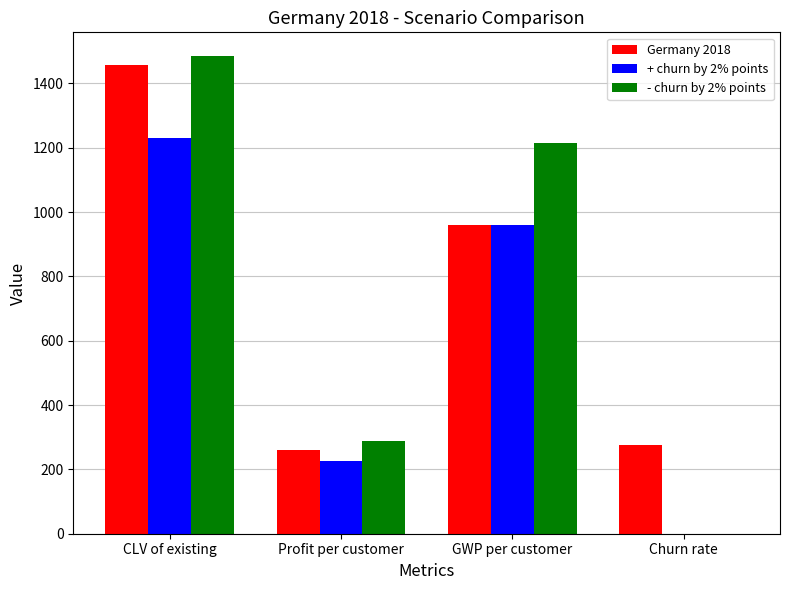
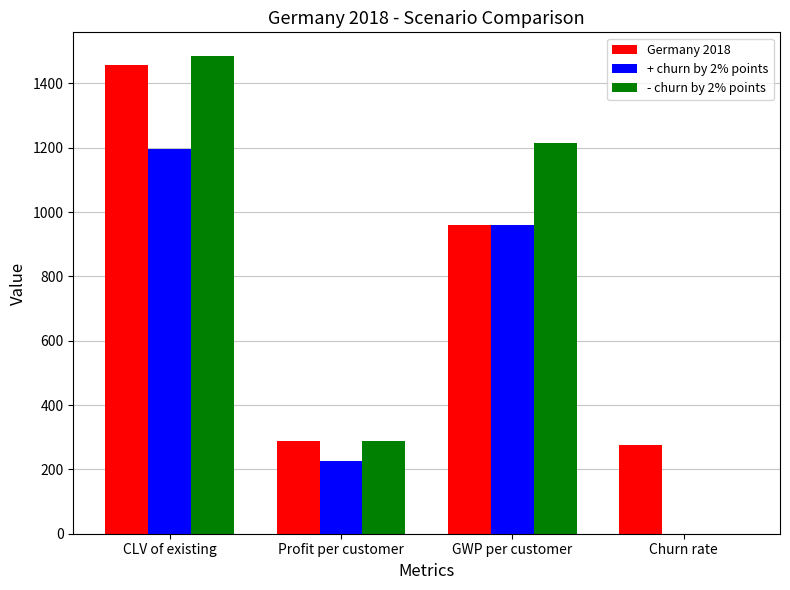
+ churn by 2% points, CLV of existing: 1230 -> 1200
Germany 2018, Profit per customer: 260 -> 290
